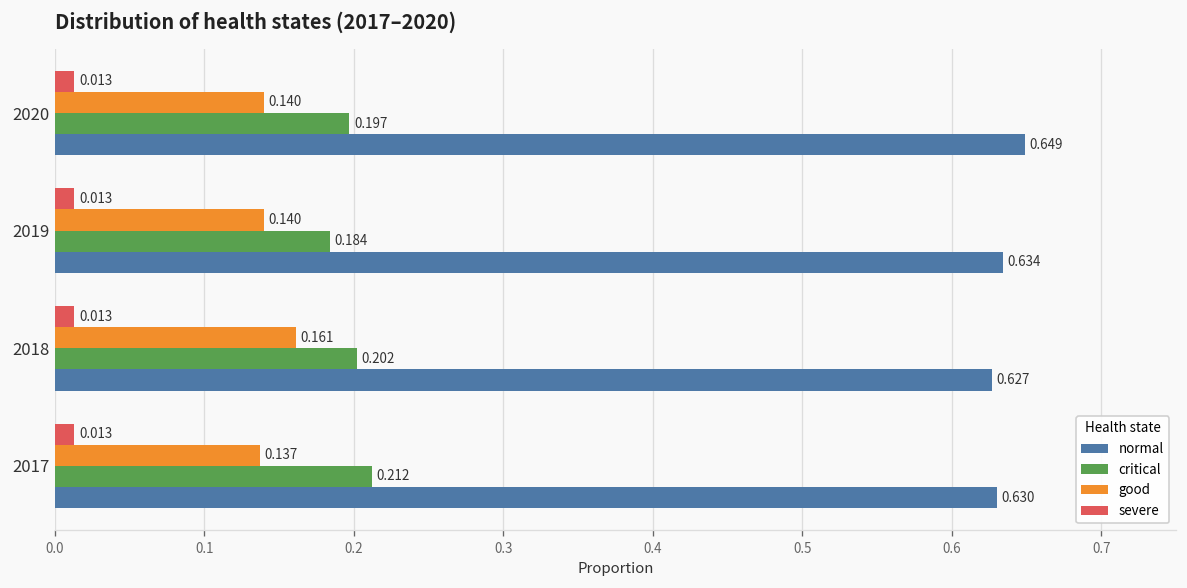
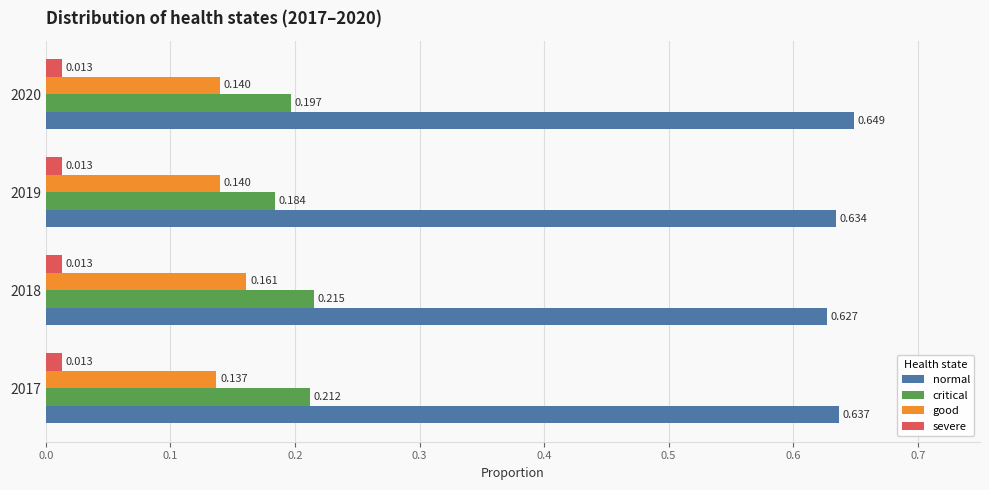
critical, 2018: 0.202 -> 0.215
normal, 2017: 0.630 -> 0.637
